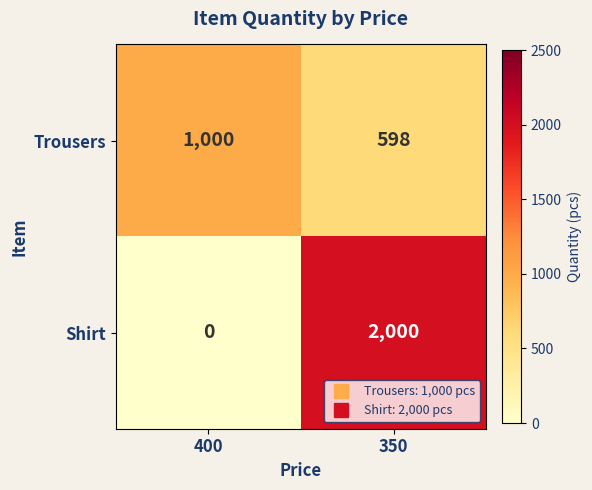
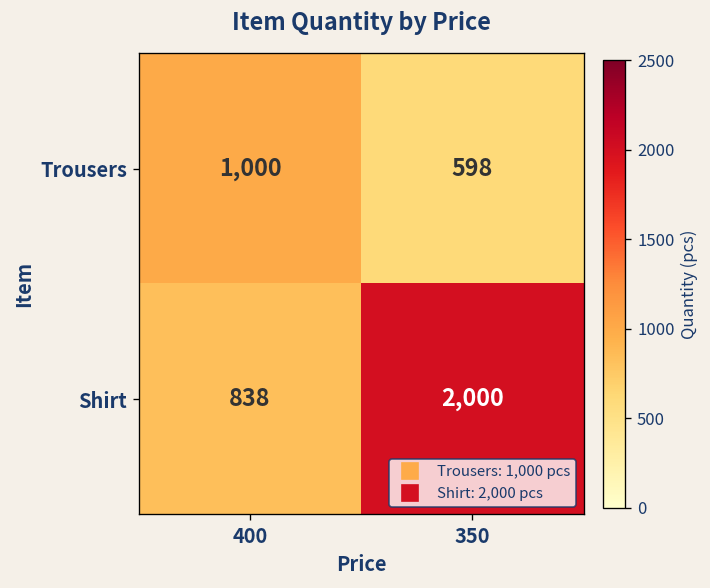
Shirt, 400: 0 -> 838
